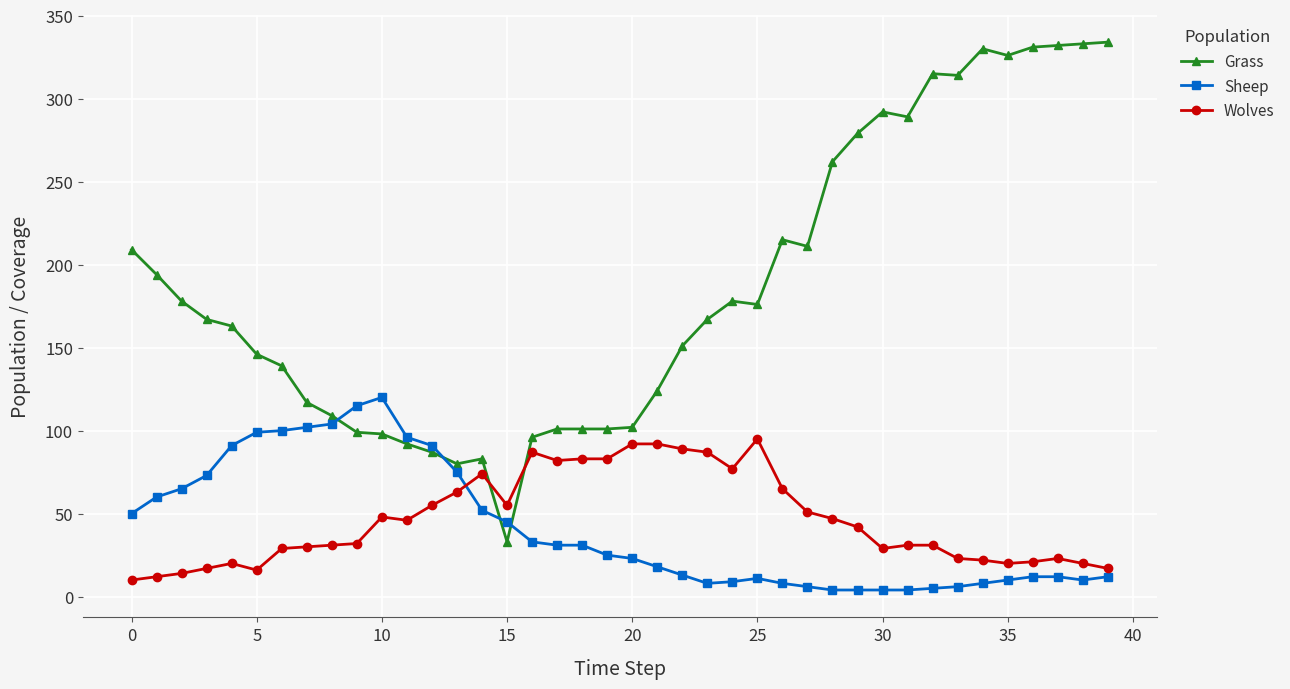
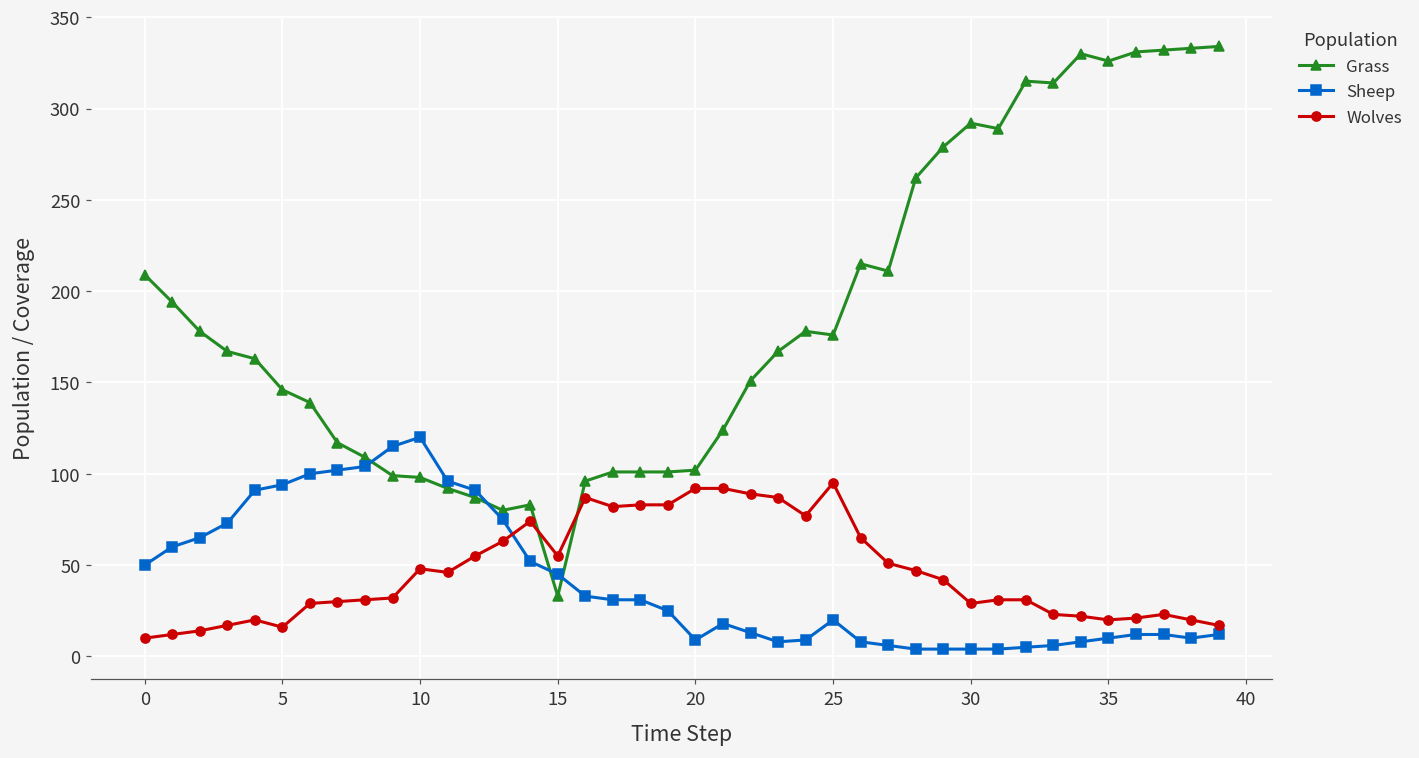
Sheep, 5: 99 -> 94
Sheep, 20: 23 -> 9
Sheep, 25: 11 -> 20
